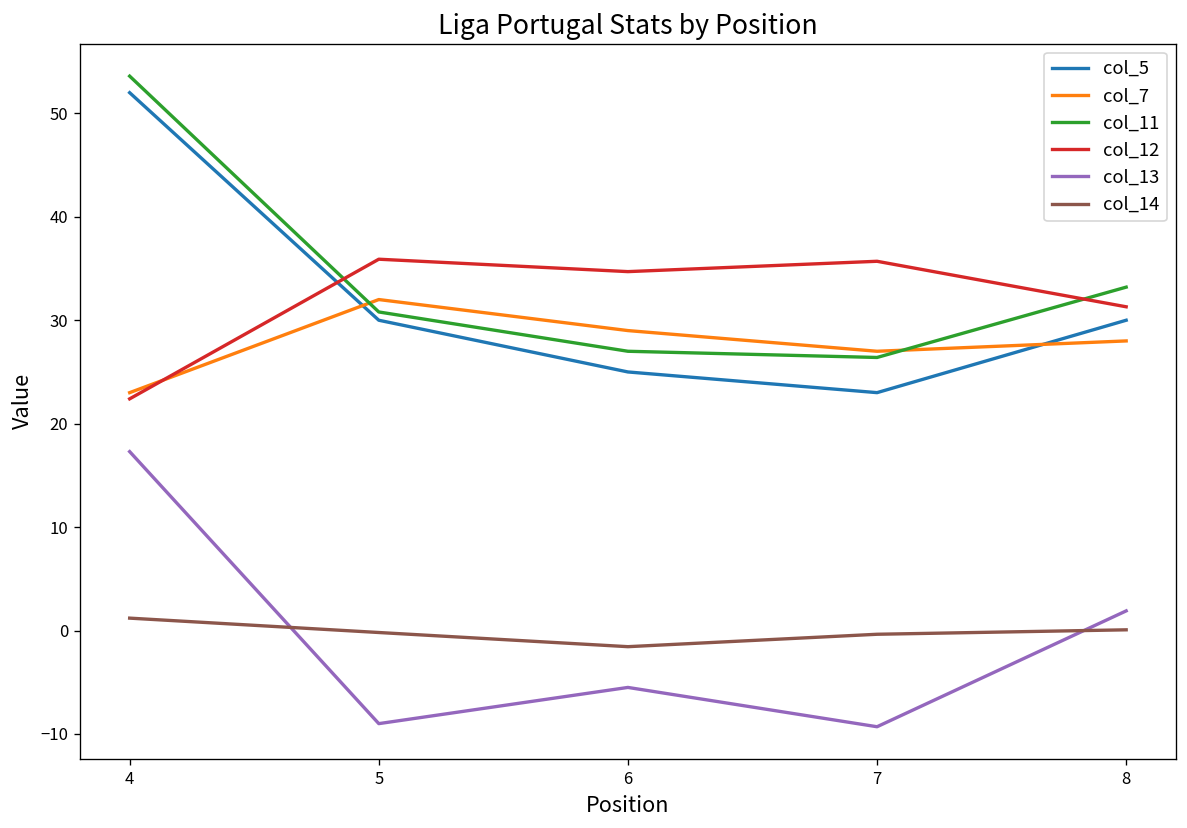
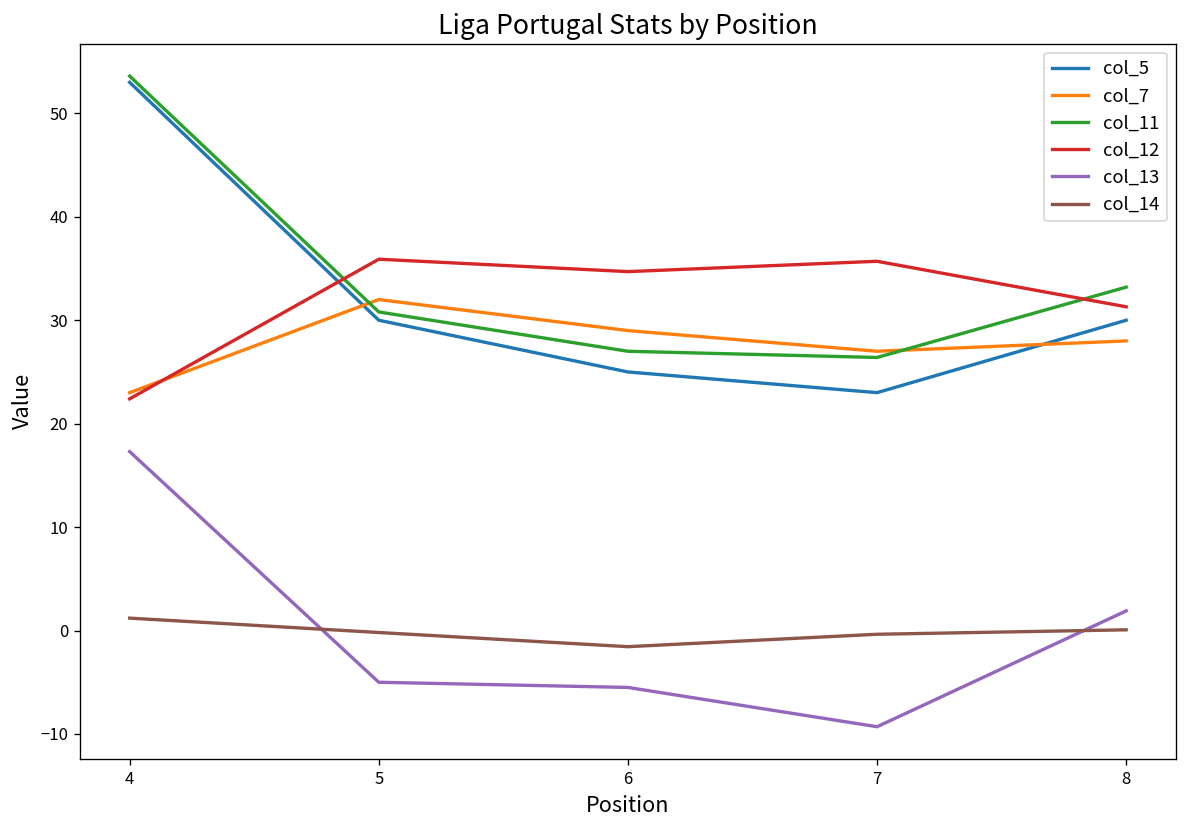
col_5, 4: 52 -> 53
col_13, 5: -9 -> -5
